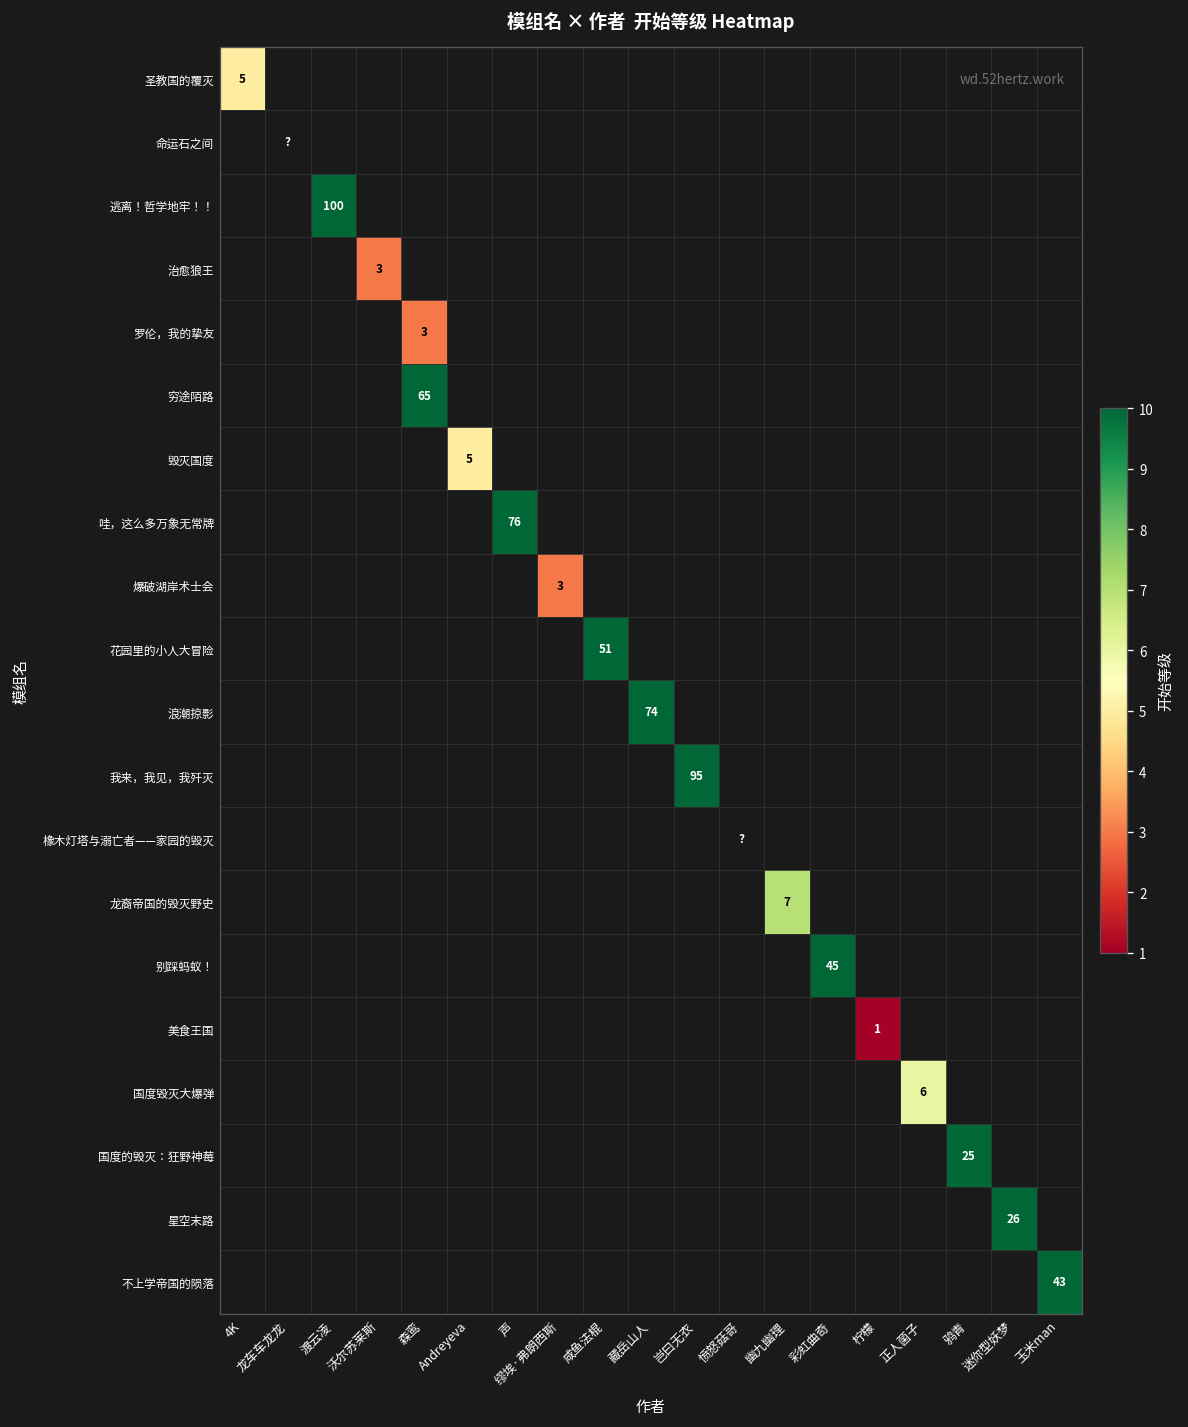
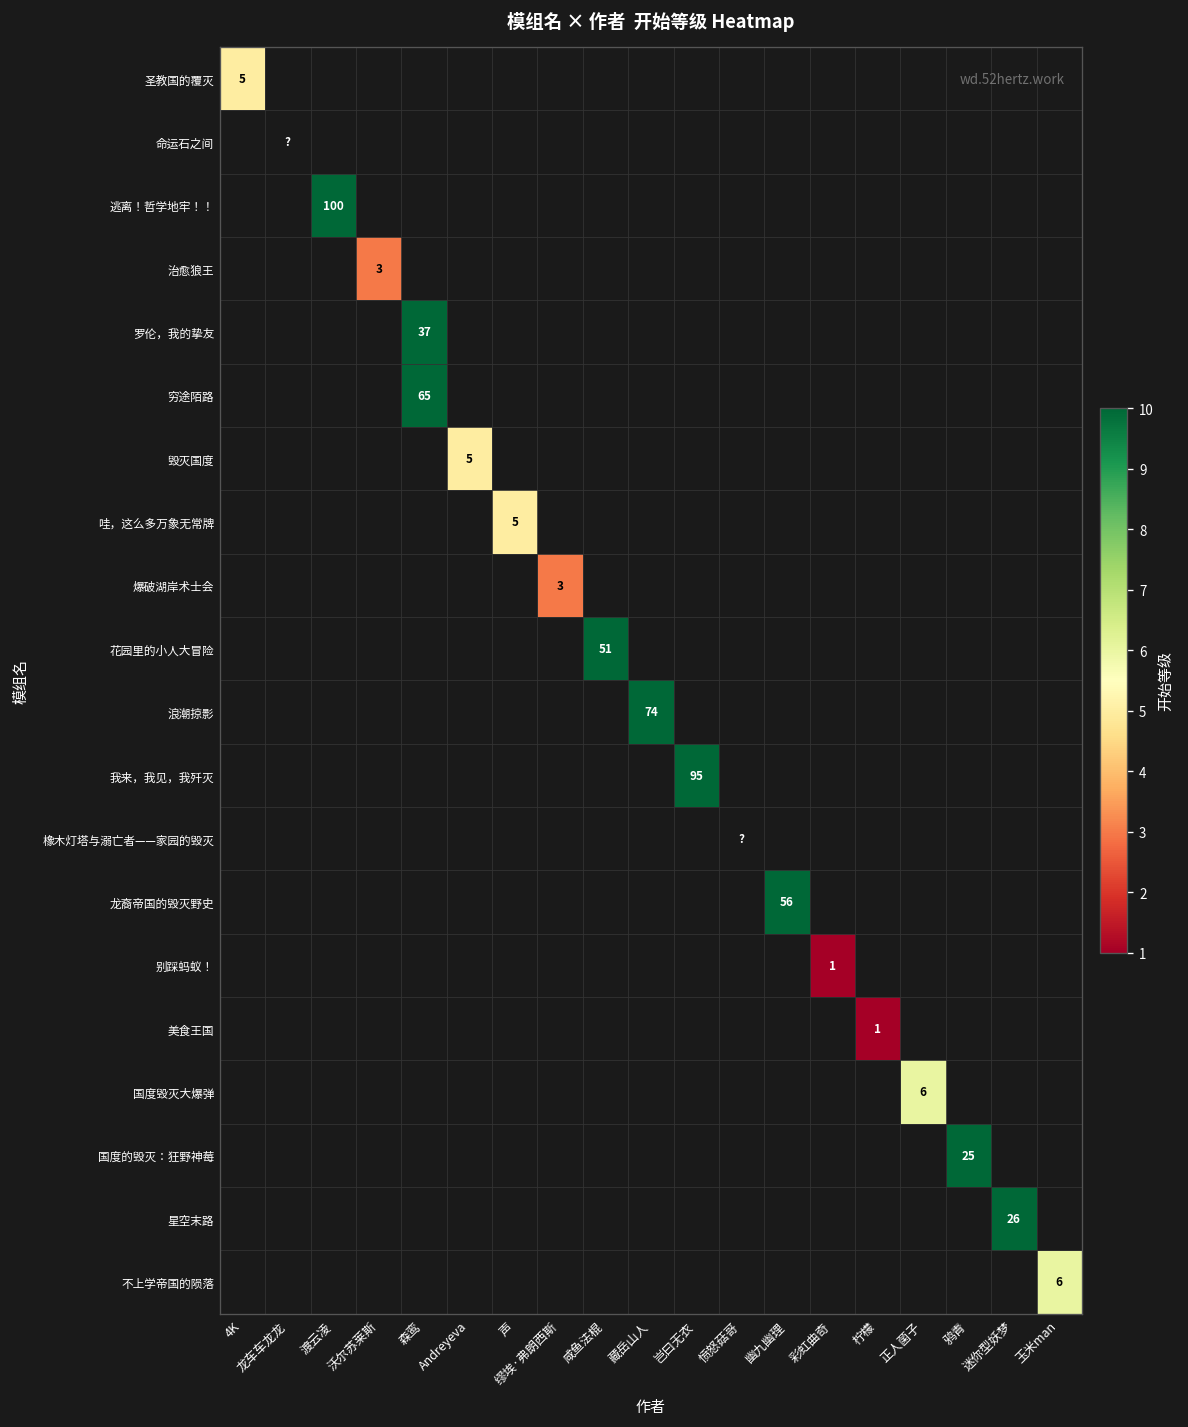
罗伦，我的挚友, 森鸾: 3 -> 37
哇，这么多万象无常牌, 声: 76 -> 5
龙裔帝国的毁灭野史, 幽九幽理: 7 -> 56
别踩蚂蚁！, 彩虹曲奇: 45 -> 1
不上学帝国的陨落, 玉米man: 43 -> 6
